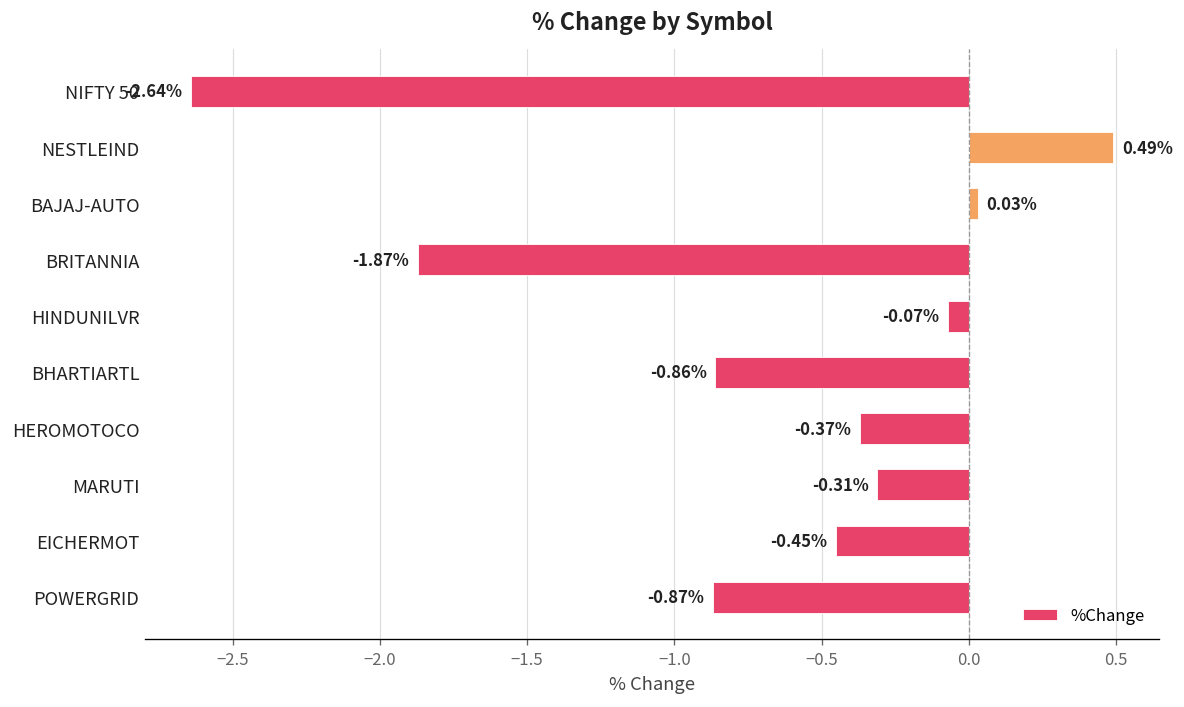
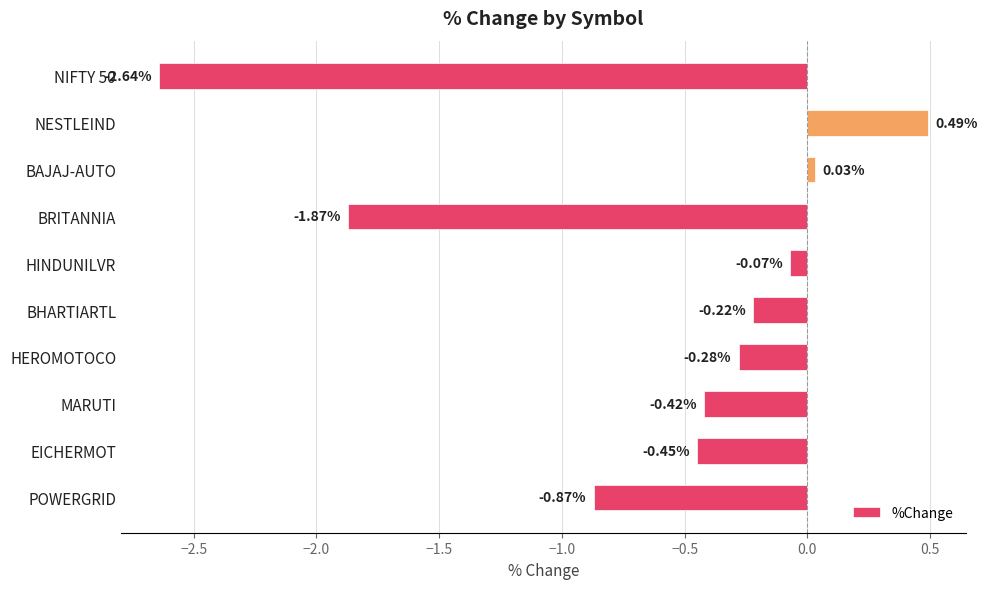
BHARTIARTL: -0.86% -> -0.22%
HEROMOTOCO: -0.37% -> -0.28%
MARUTI: -0.31% -> -0.42%
